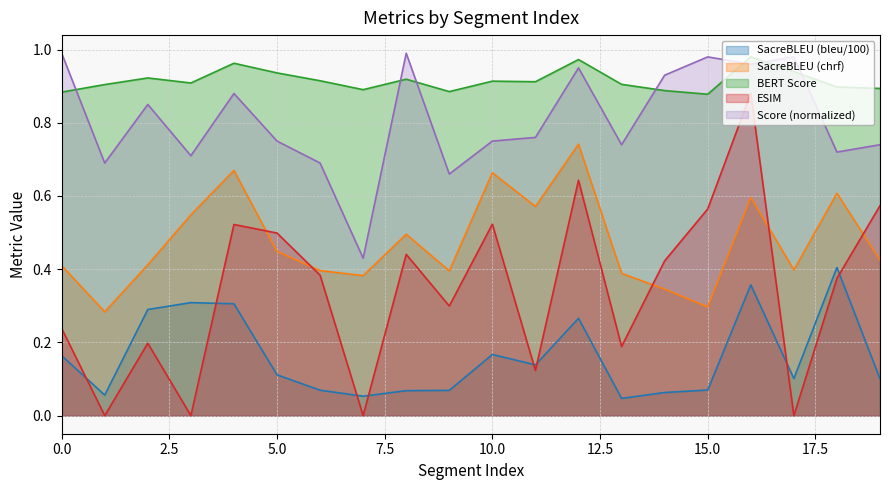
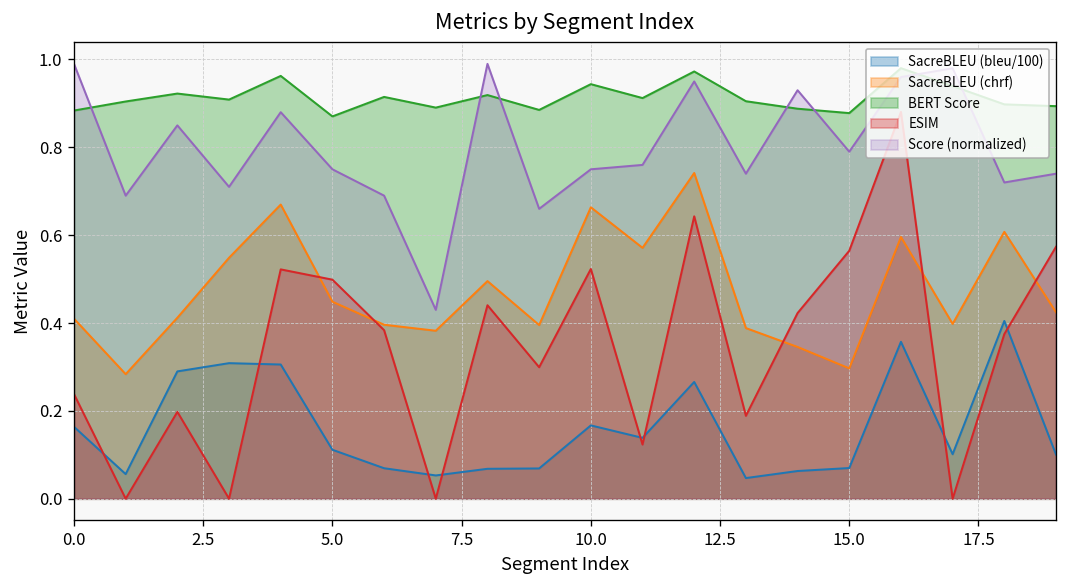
BERT Score, 5.0: 0.94 -> 0.87
BERT Score, 10.0: 0.91 -> 0.94
Score (normalized), 15.0: 0.98 -> 0.79
